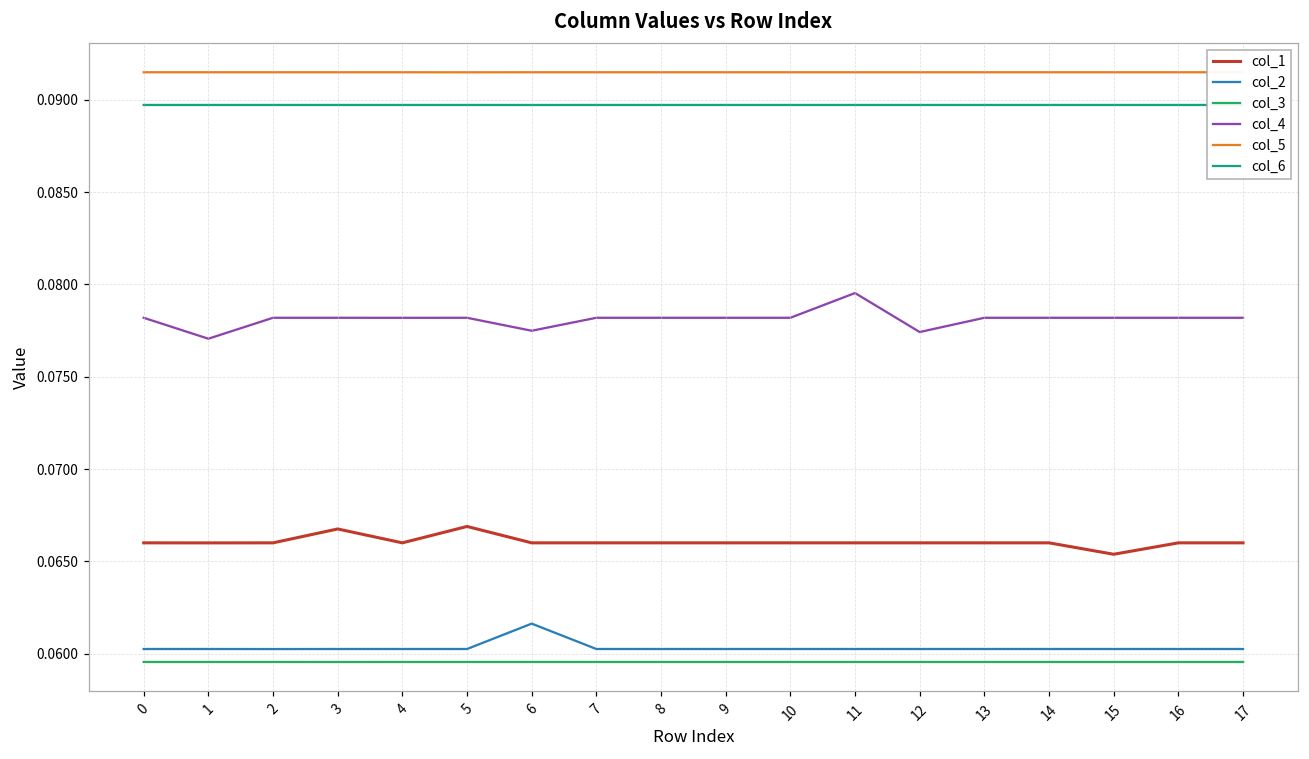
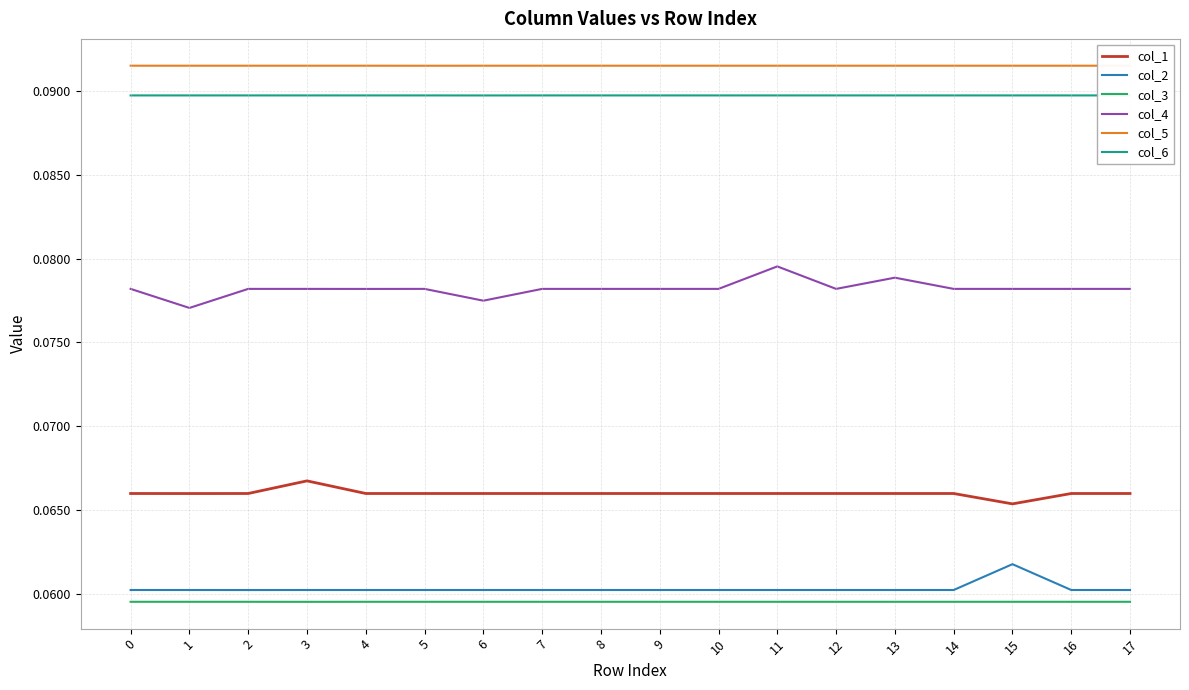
col_1, 5: 0.0669 -> 0.0660
col_2, 6: 0.0616 -> 0.0602
col_4, 12: 0.0774 -> 0.0782
col_4, 13: 0.0782 -> 0.0789
col_2, 15: 0.0602 -> 0.0618
